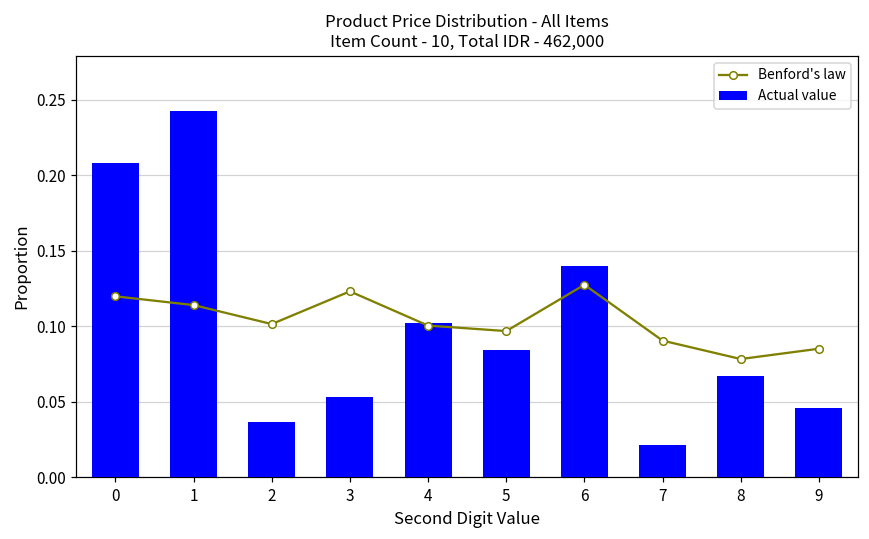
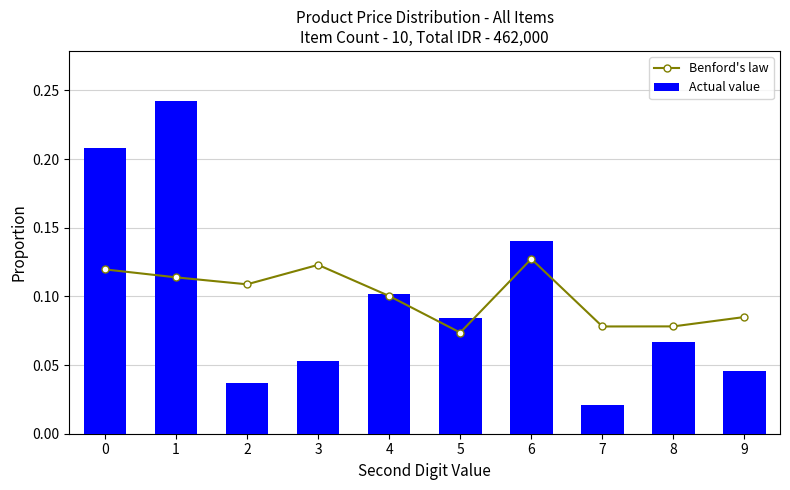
Benford's law, 2: 0.101 -> 0.109
Benford's law, 5: 0.097 -> 0.074
Benford's law, 7: 0.090 -> 0.078
